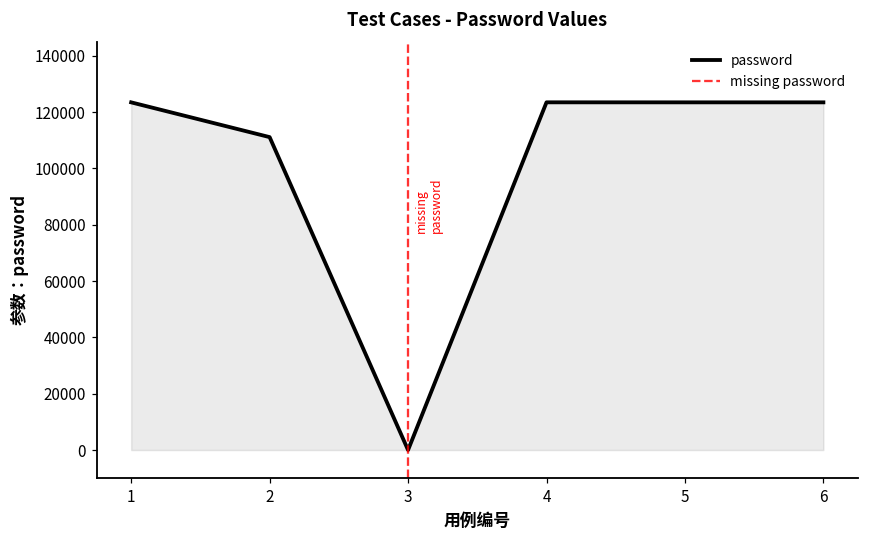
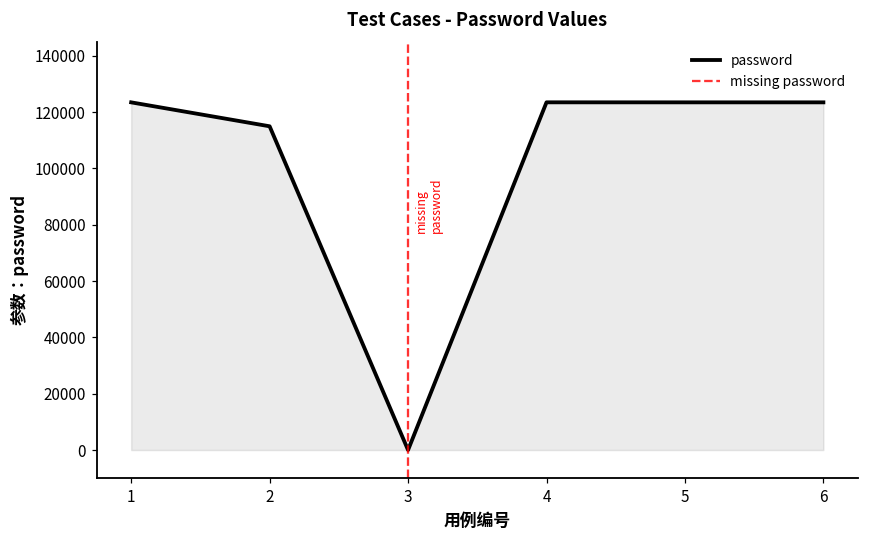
2: 111000 -> 115000
